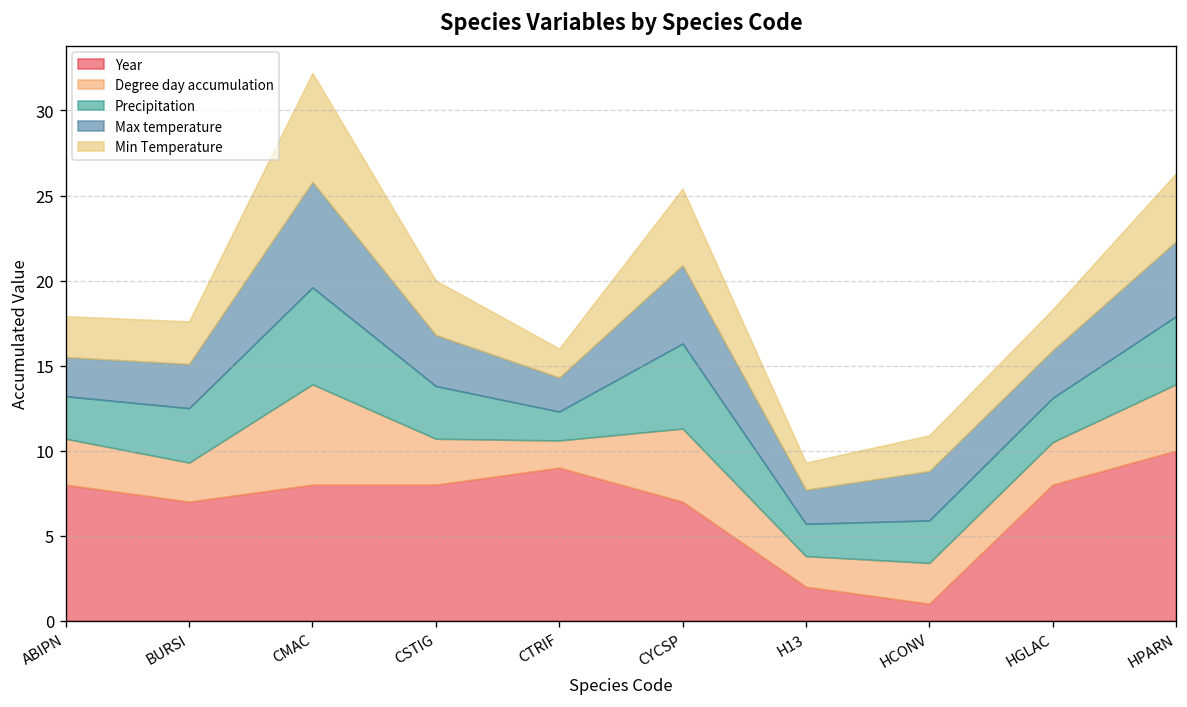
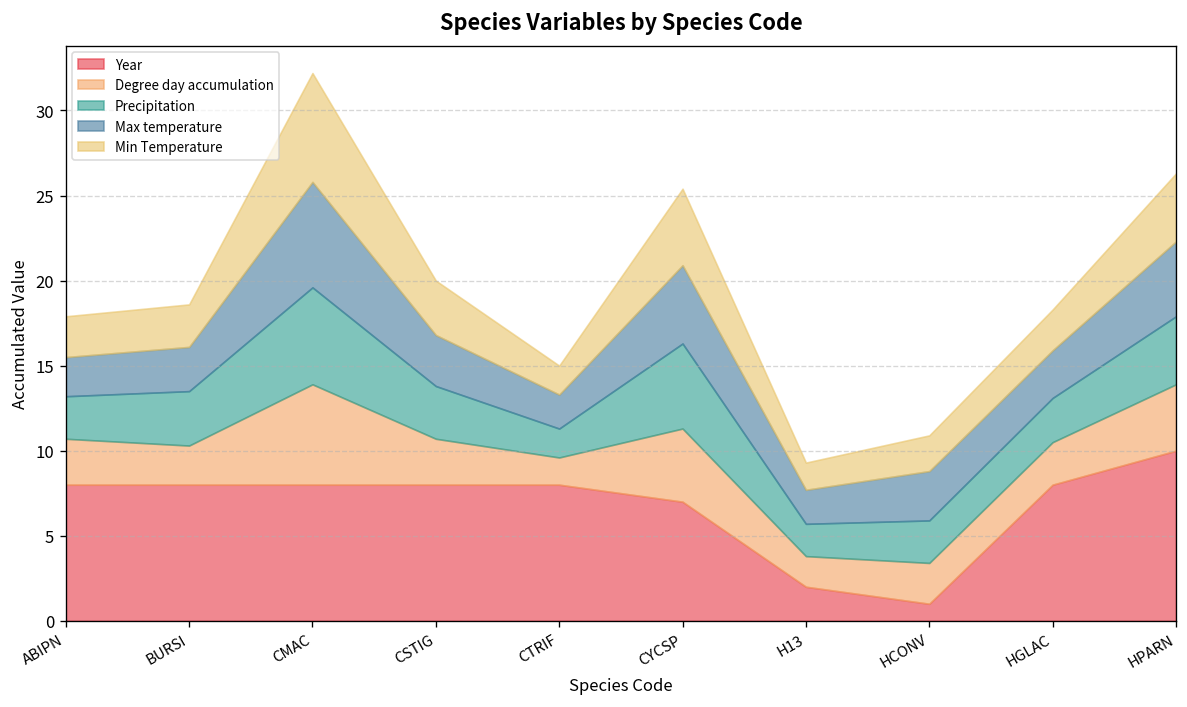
Year, BURSI: 7 -> 8
Year, CTRIF: 9 -> 8
